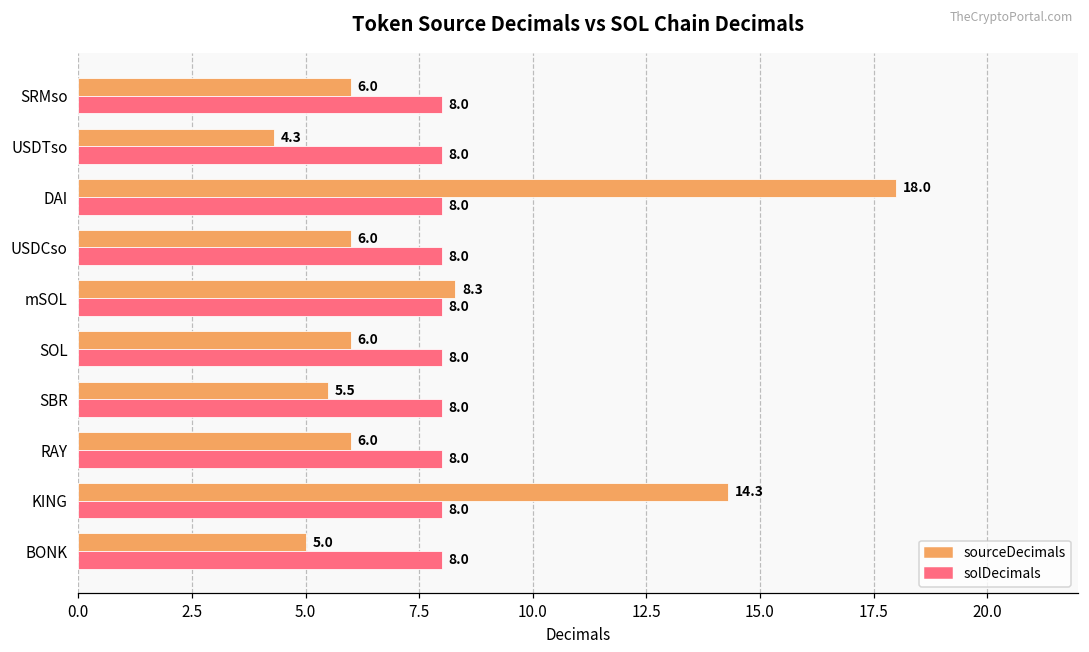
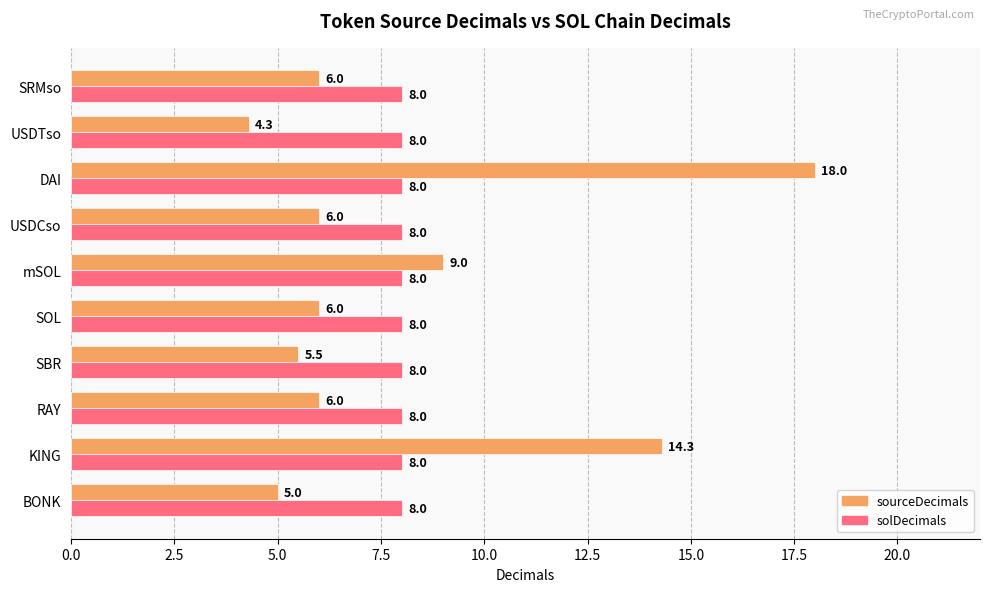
sourceDecimals, mSOL: 8.3 -> 9.0
